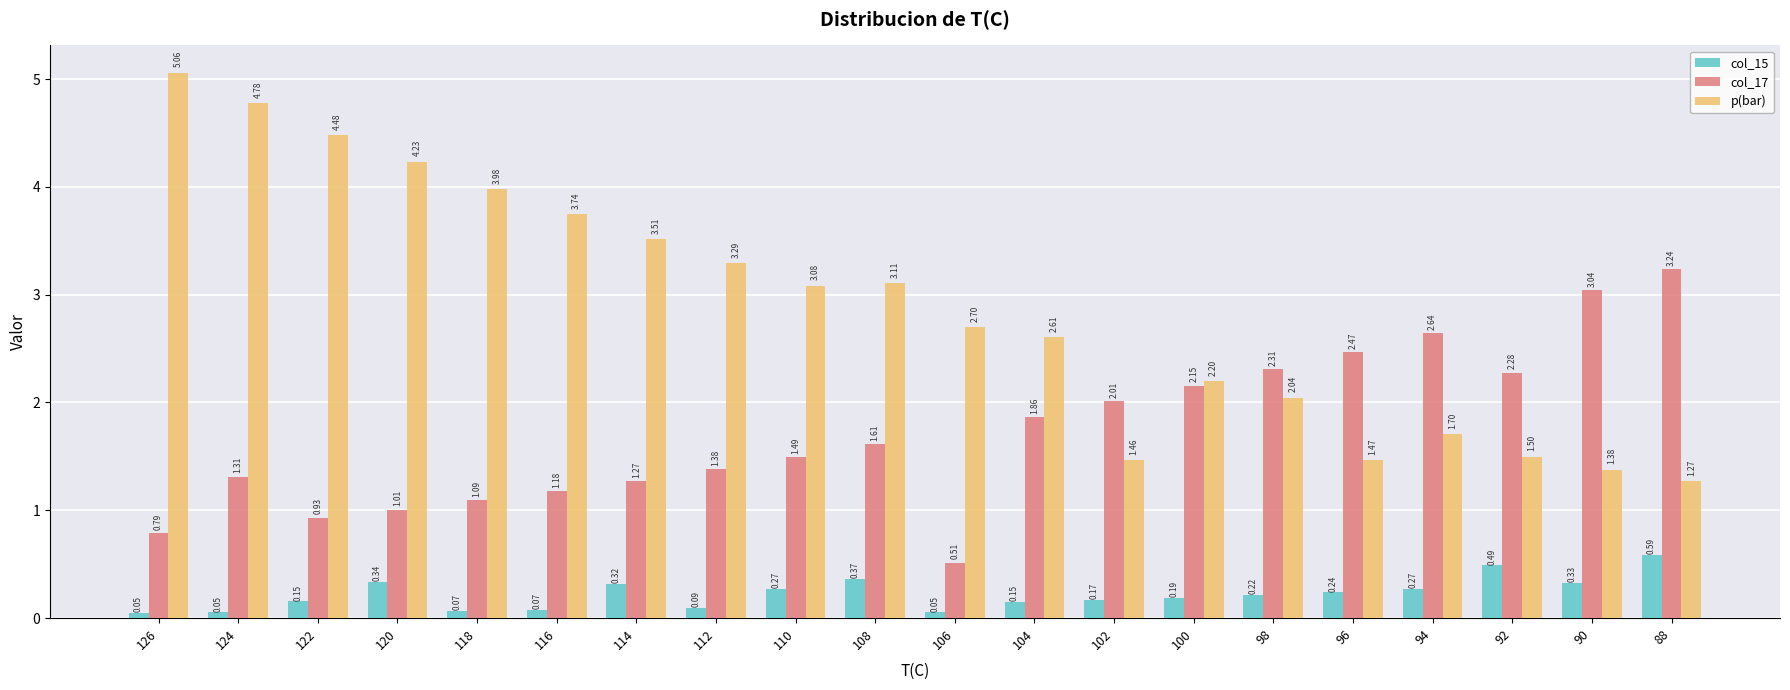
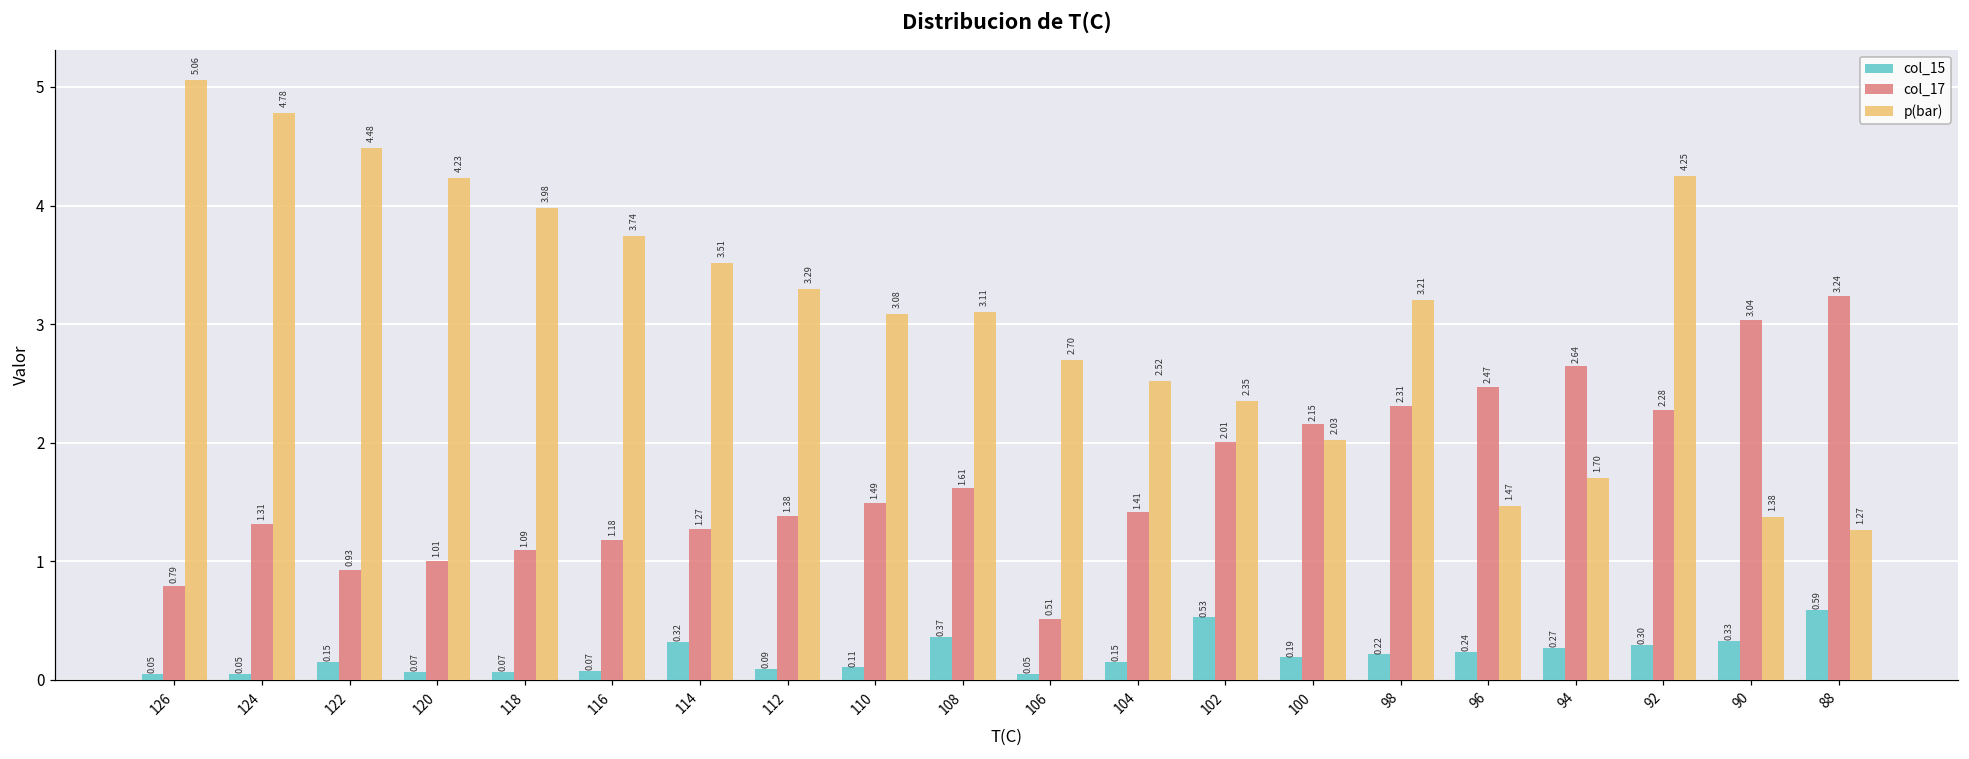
col_15, 120: 0.34 -> 0.07
col_15, 110: 0.27 -> 0.11
col_17, 104: 1.86 -> 1.41
p(bar), 104: 2.61 -> 2.52
col_15, 102: 0.17 -> 0.53
p(bar), 102: 1.46 -> 2.35
p(bar), 100: 2.20 -> 2.03
p(bar), 98: 2.04 -> 3.21
col_15, 92: 0.49 -> 0.30
p(bar), 92: 1.50 -> 4.25
